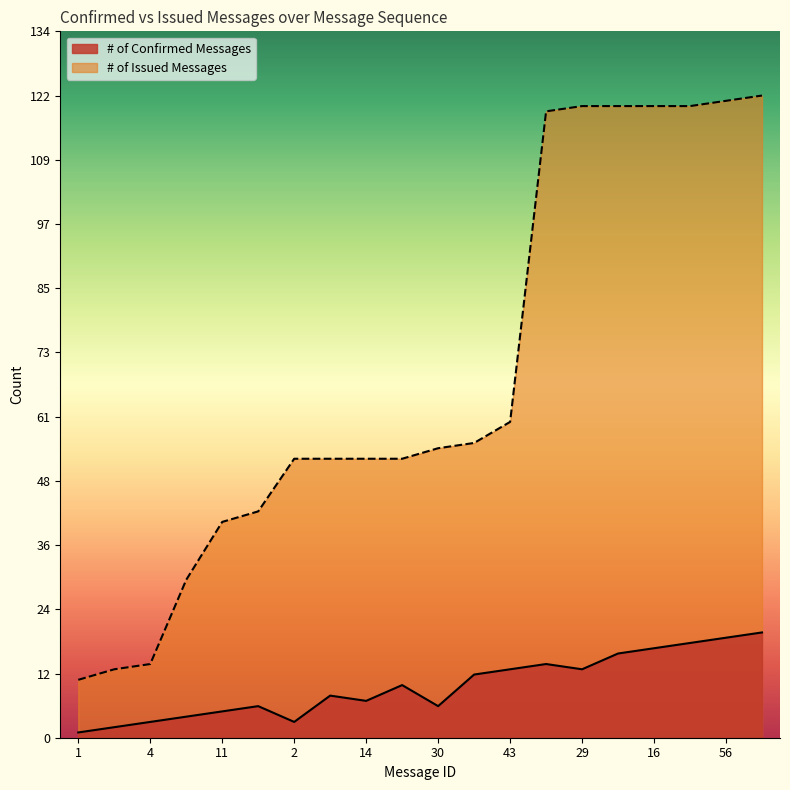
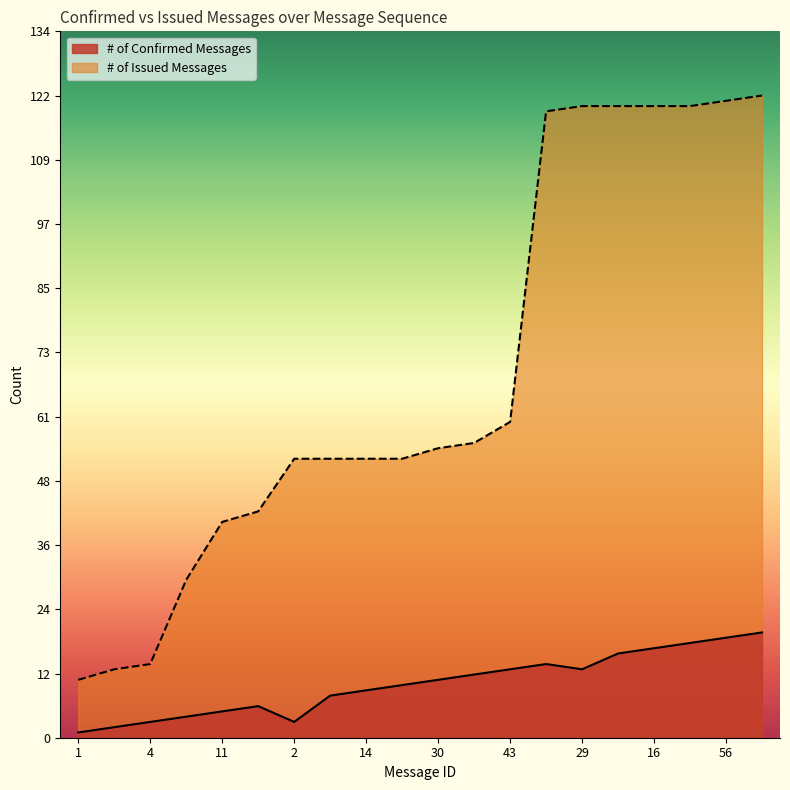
# of Confirmed Messages, 14: 7 -> 9
# of Confirmed Messages, 30: 6 -> 11
